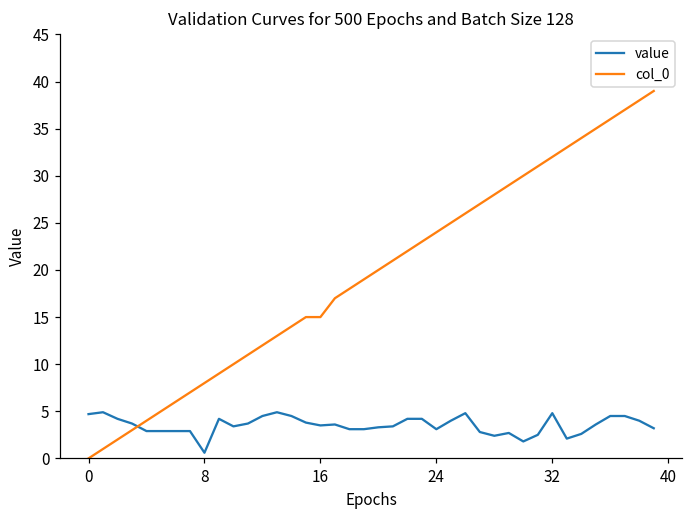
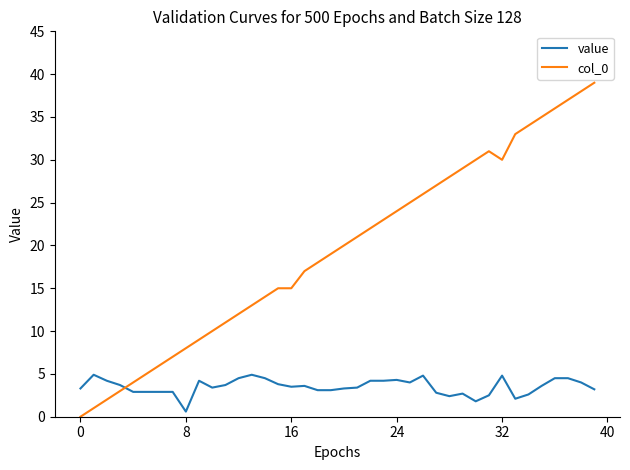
value, 0: 5 -> 3
value, 24: 3 -> 4
col_0, 32: 32 -> 30
